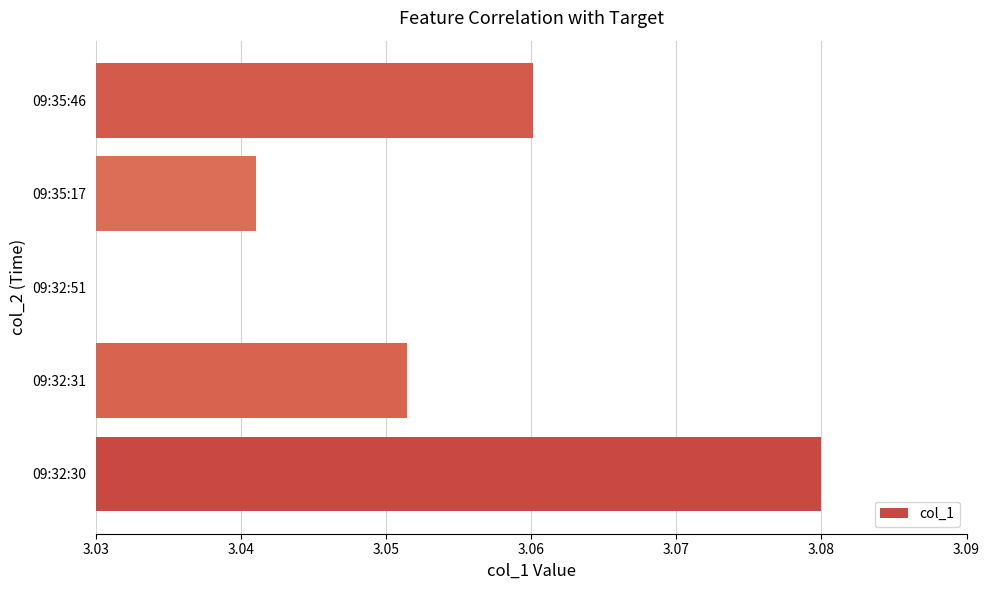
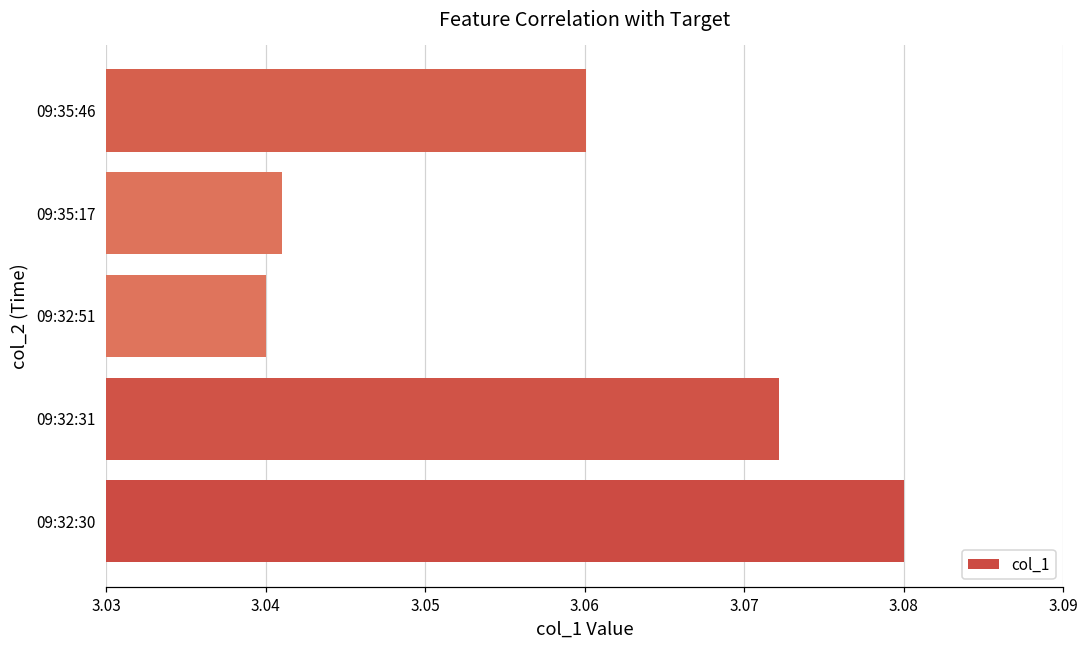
09:32:51: 3.03 -> 3.04
09:32:31: 3.0514 -> 3.0722
